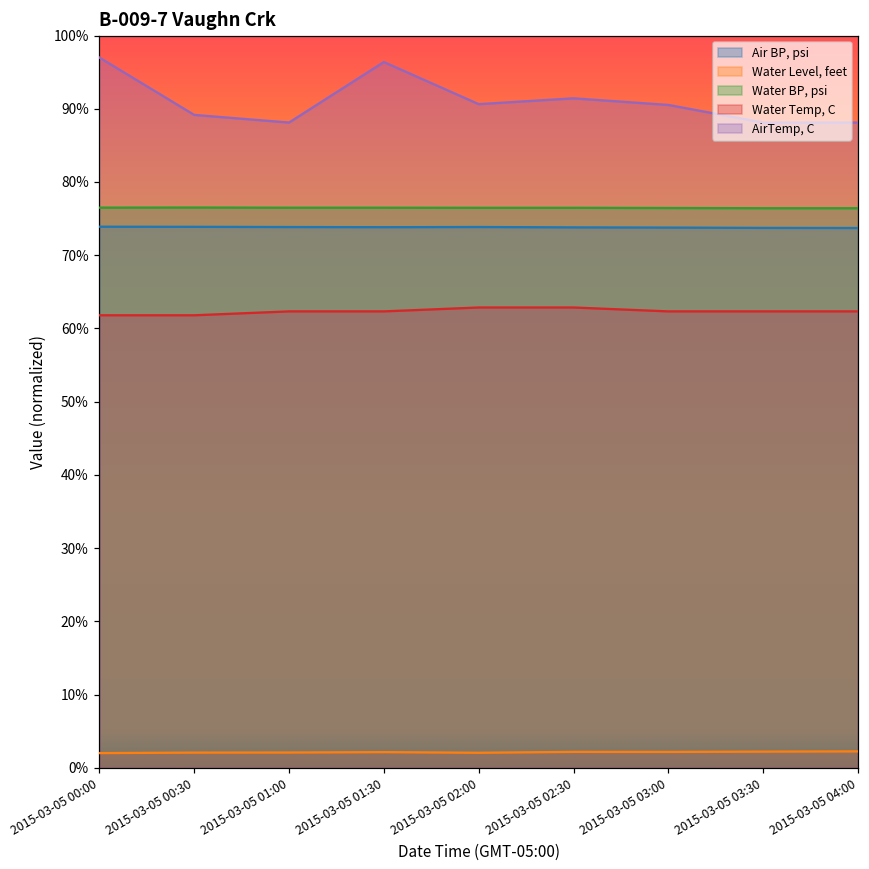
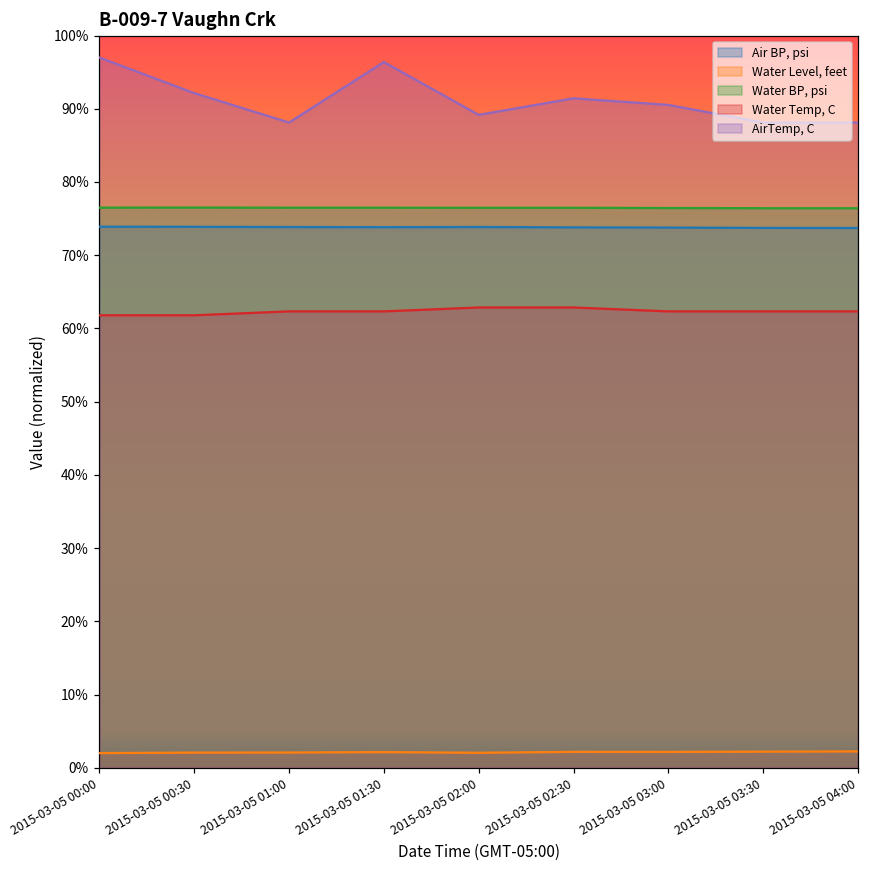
AirTemp, C, 2015-03-05 00:30: 89% -> 92%
AirTemp, C, 2015-03-05 02:00: 91% -> 89%
